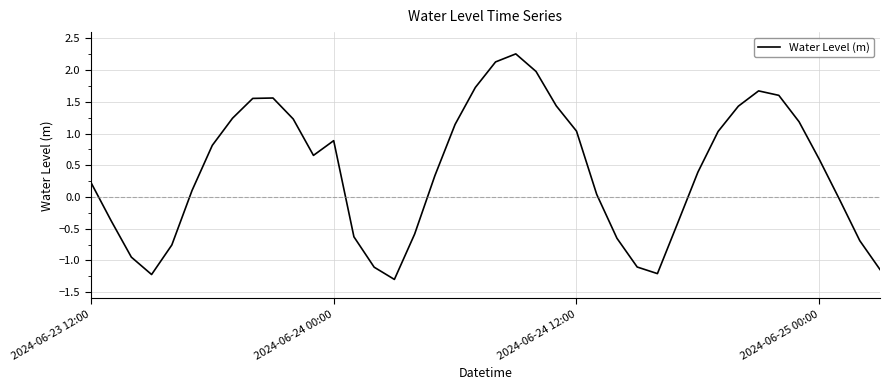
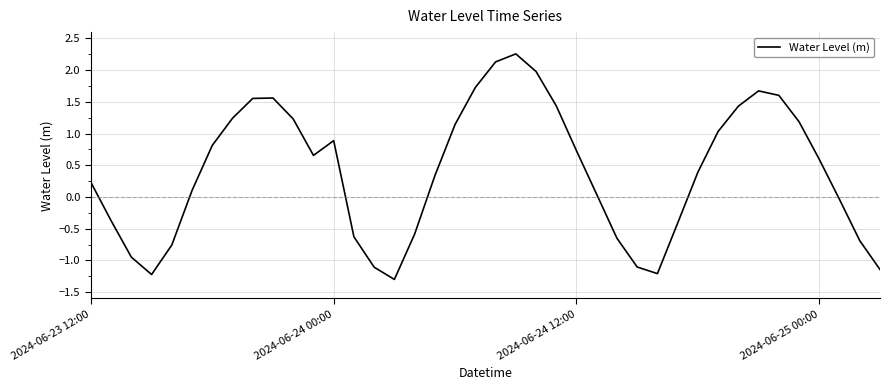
2024-06-24 12:00: 1.0 -> 0.7
